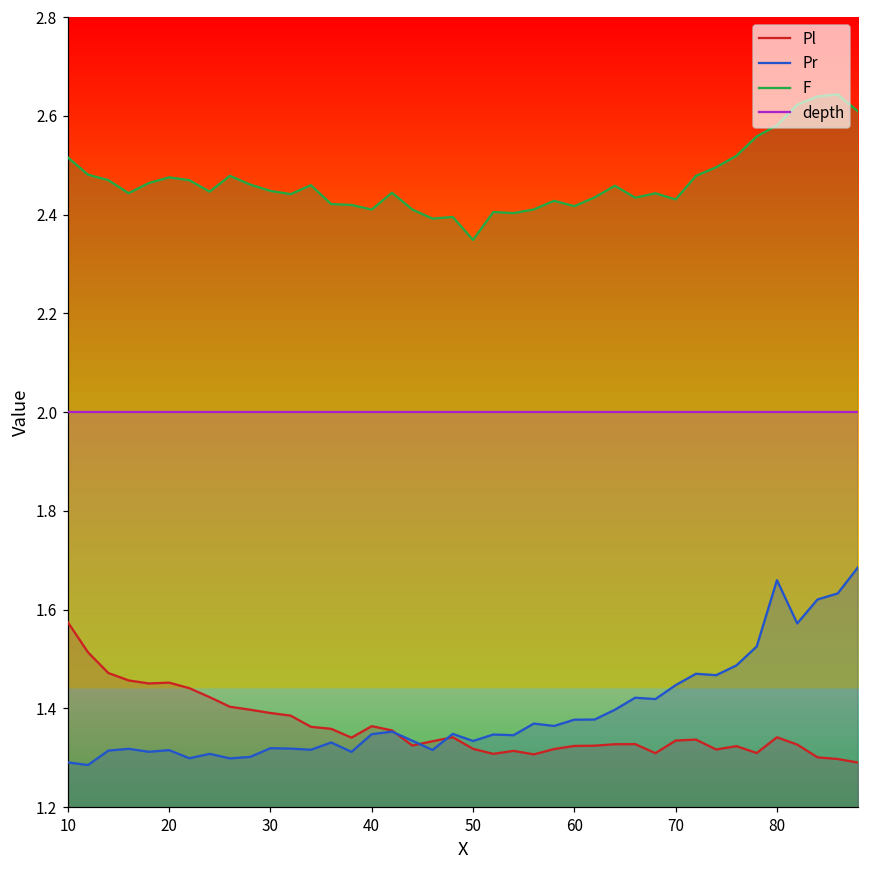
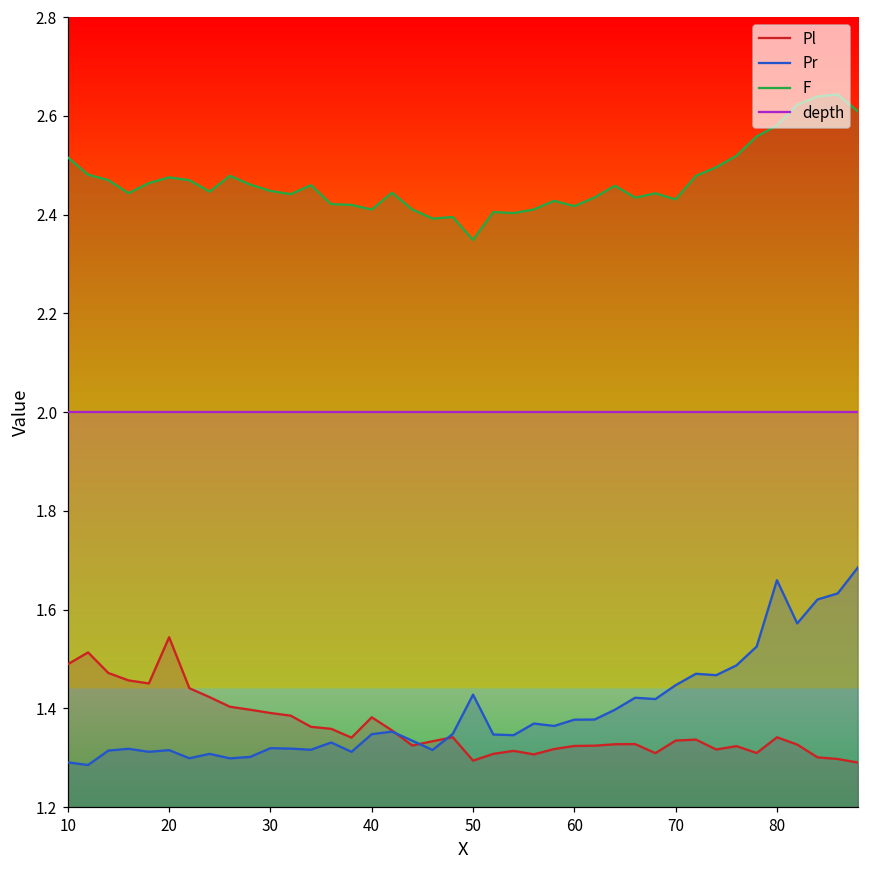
Pl, 10: 1.57 -> 1.49
Pl, 20: 1.45 -> 1.54
Pl, 40: 1.36 -> 1.38
Pl, 50: 1.32 -> 1.29
Pr, 50: 1.33 -> 1.43
